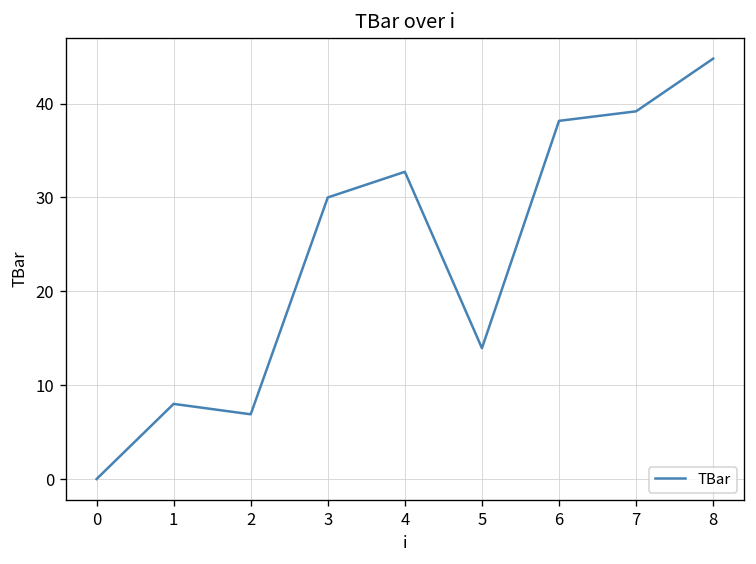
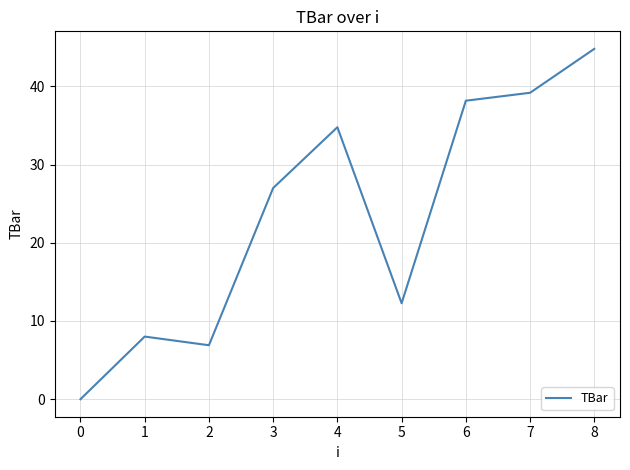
3: 30 -> 27
4: 33 -> 35
5: 14 -> 12
